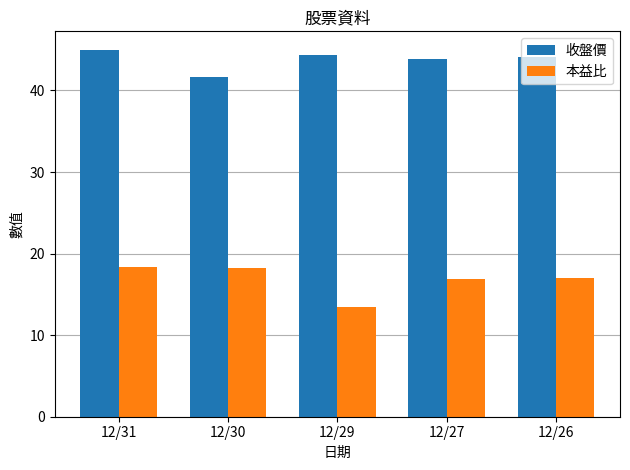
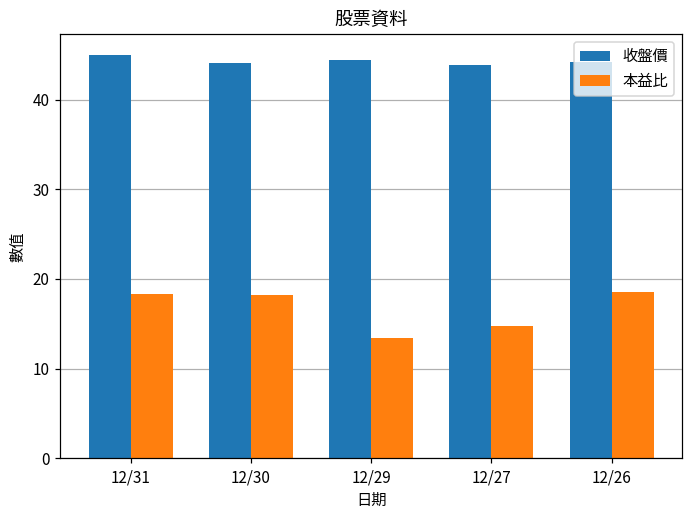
收盤價, 12/30: 42 -> 44
本益比, 12/27: 17 -> 15
本益比, 12/26: 17 -> 19
